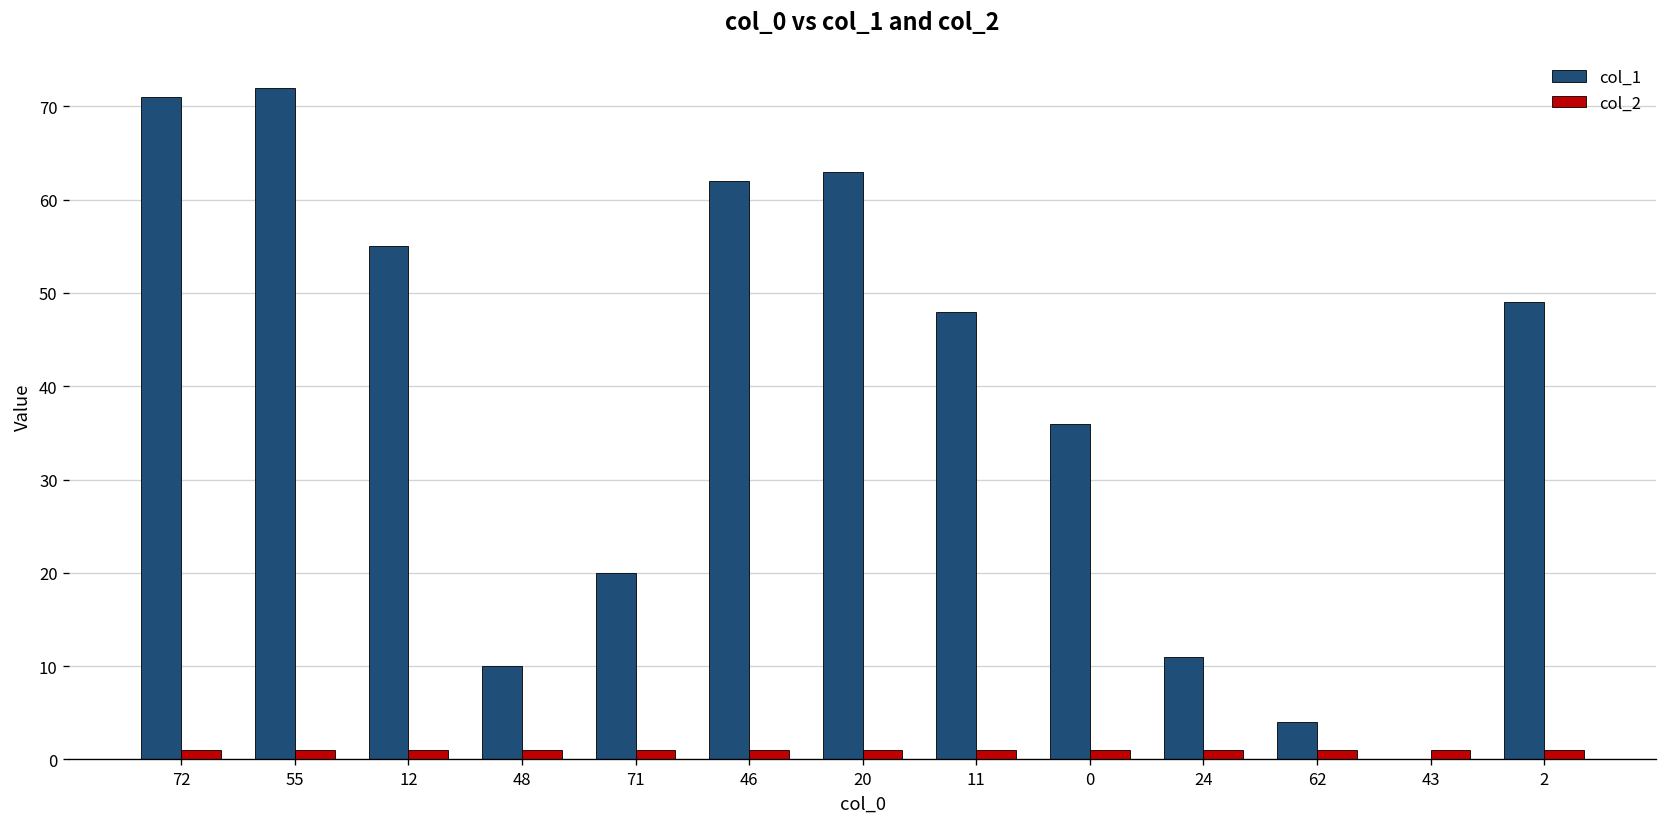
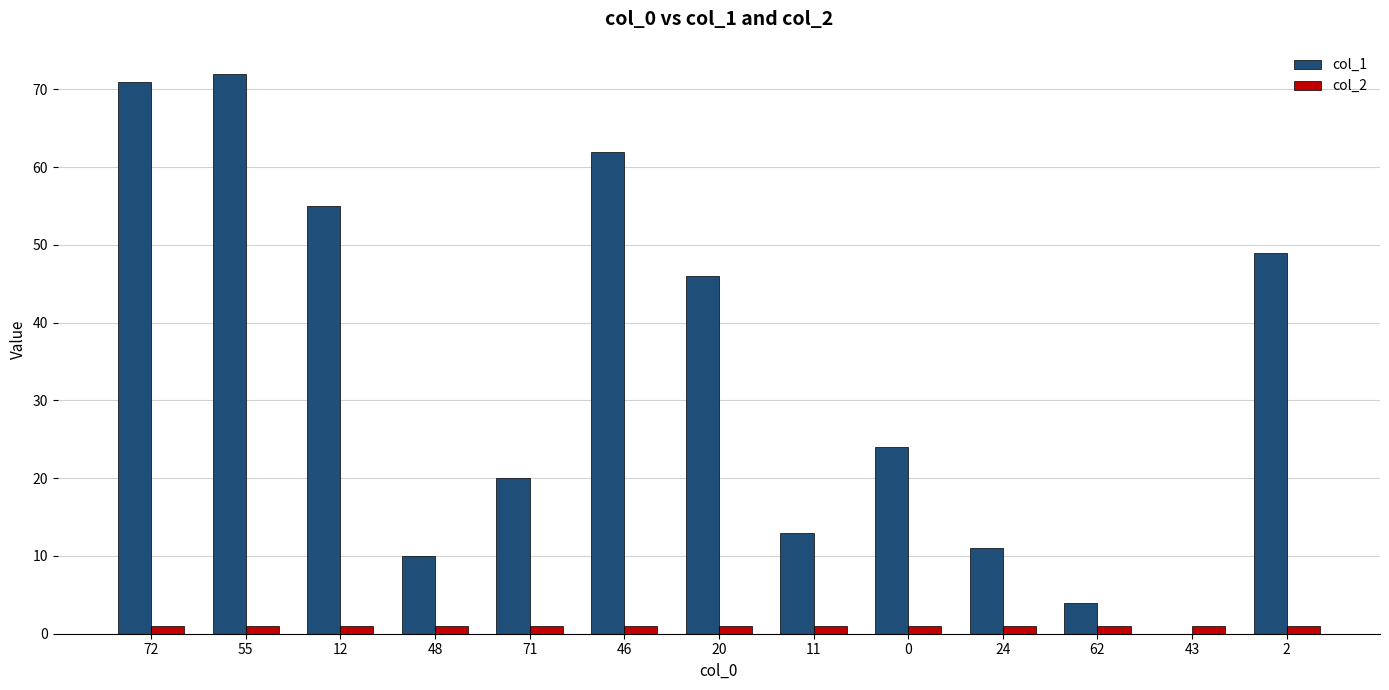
col_1, 20: 63 -> 46
col_1, 11: 48 -> 13
col_1, 0: 36 -> 24
